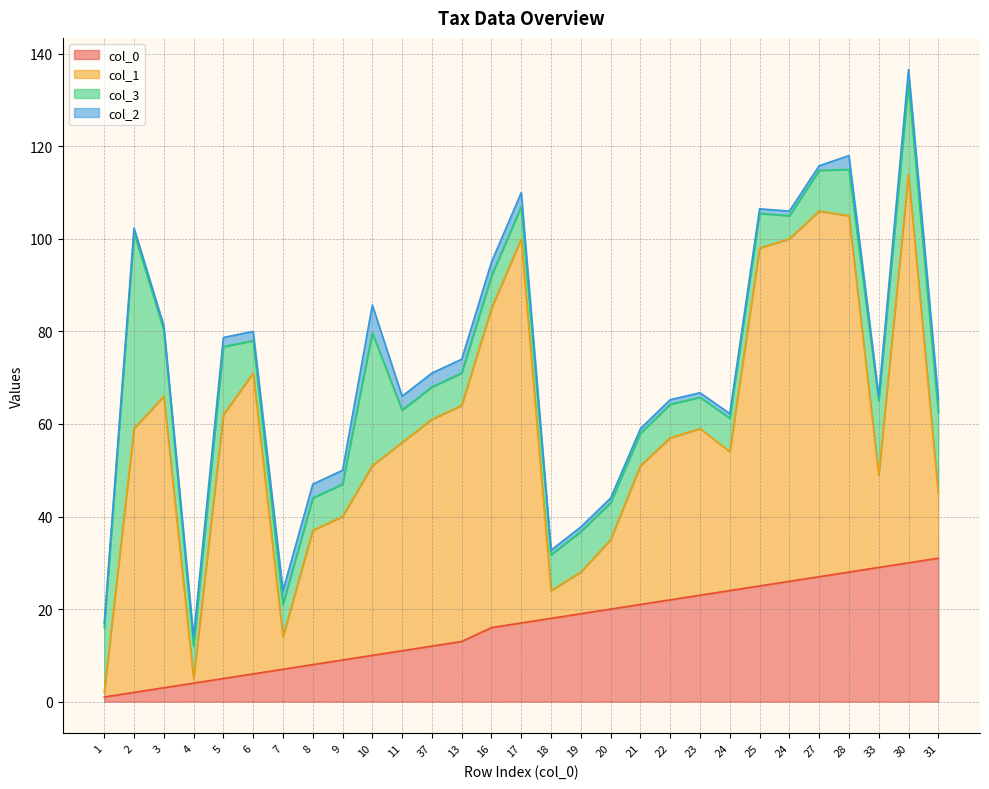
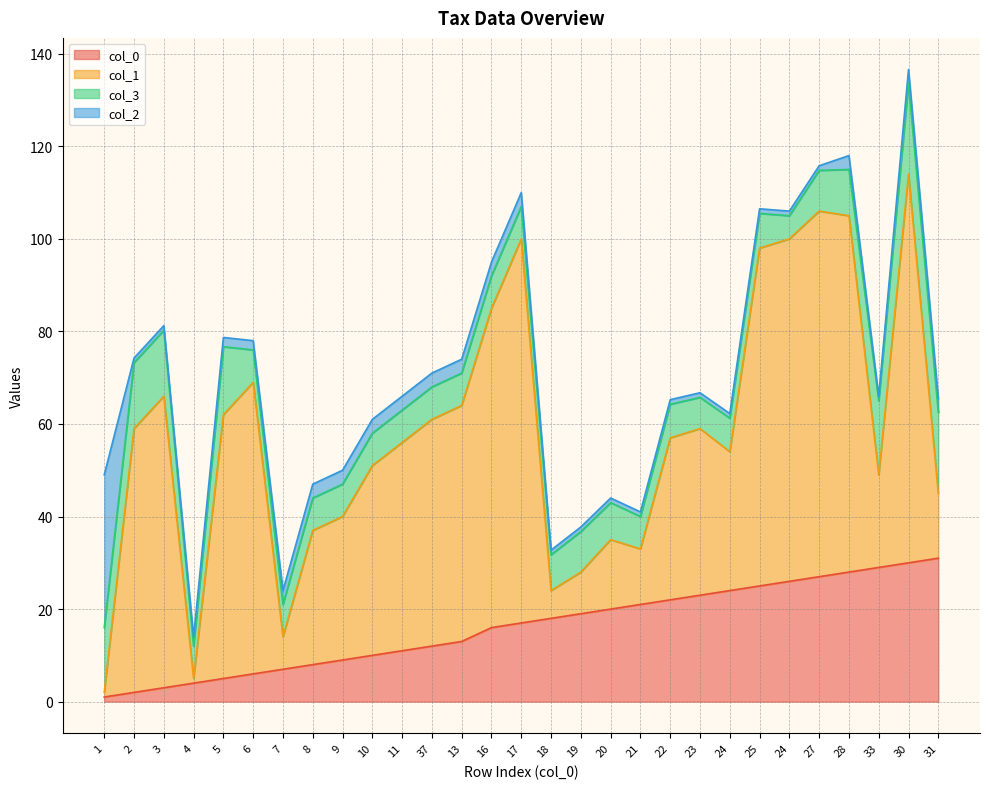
col_2, 1: 1 -> 33
col_3, 2: 42 -> 14
col_1, 6: 65 -> 63
col_3, 10: 29 -> 7
col_2, 10: 6 -> 3
col_1, 21: 30 -> 12
